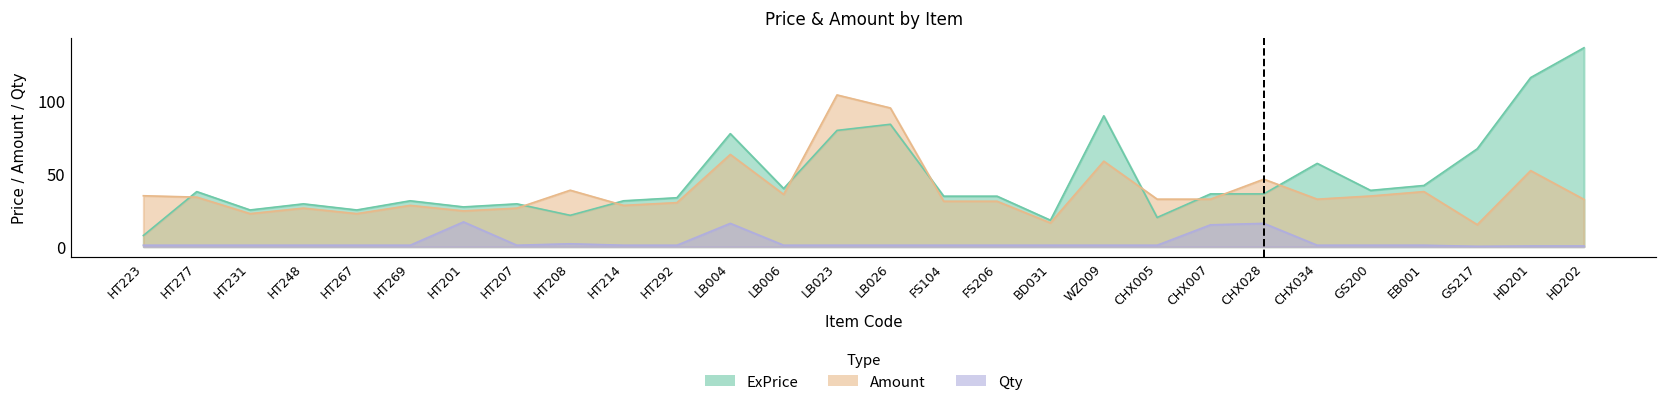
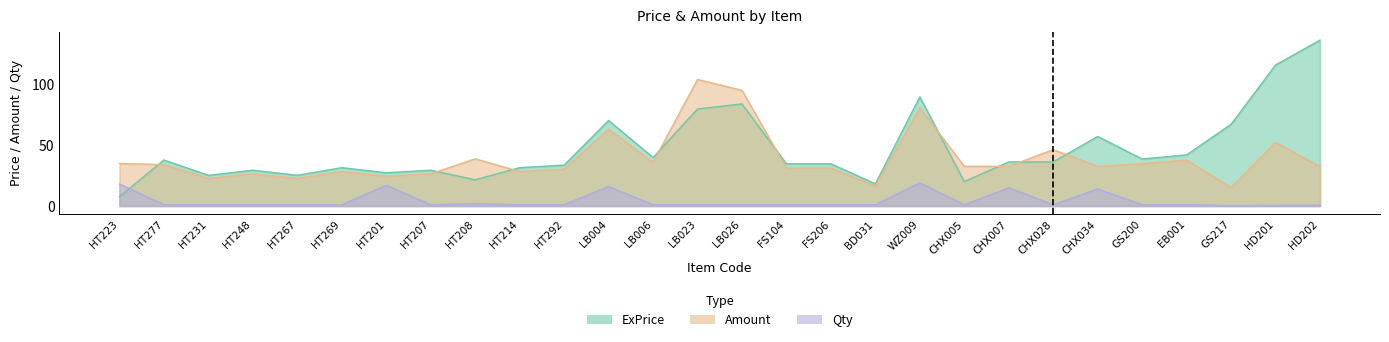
Qty, HT223: 1 -> 18
ExPrice, LB004: 78 -> 70
Amount, WZ009: 59 -> 81
Qty, WZ009: 1 -> 19
Qty, CHX028: 16 -> 1
Qty, CHX034: 1 -> 14
